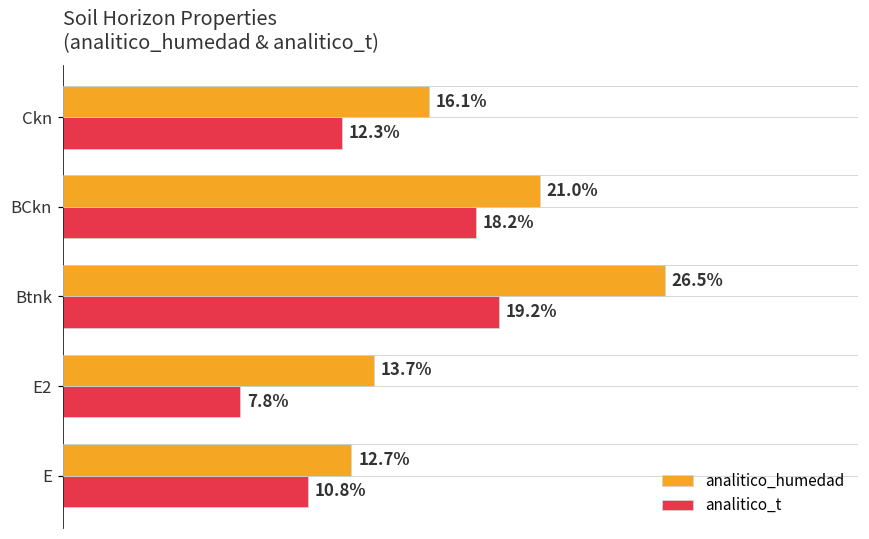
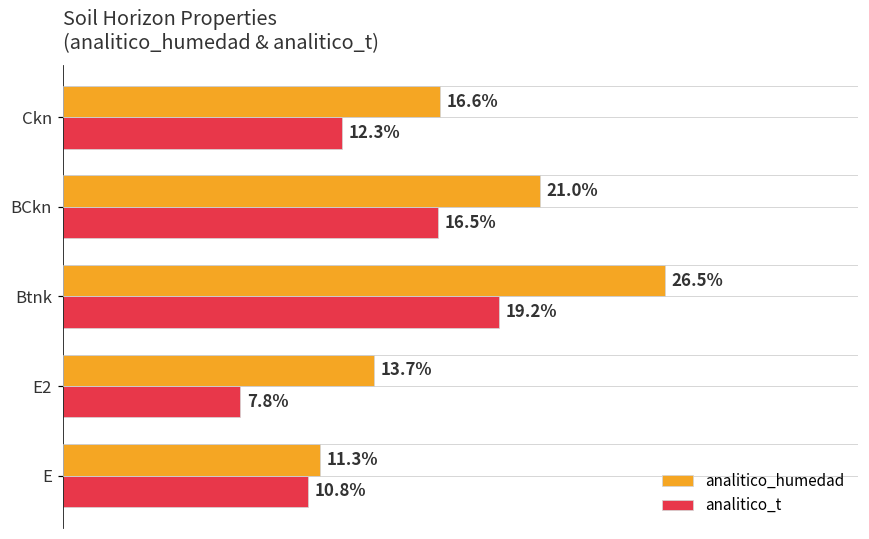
analitico_humedad, Ckn: 16.1% -> 16.6%
analitico_t, BCkn: 18.2% -> 16.5%
analitico_humedad, E: 12.7% -> 11.3%
